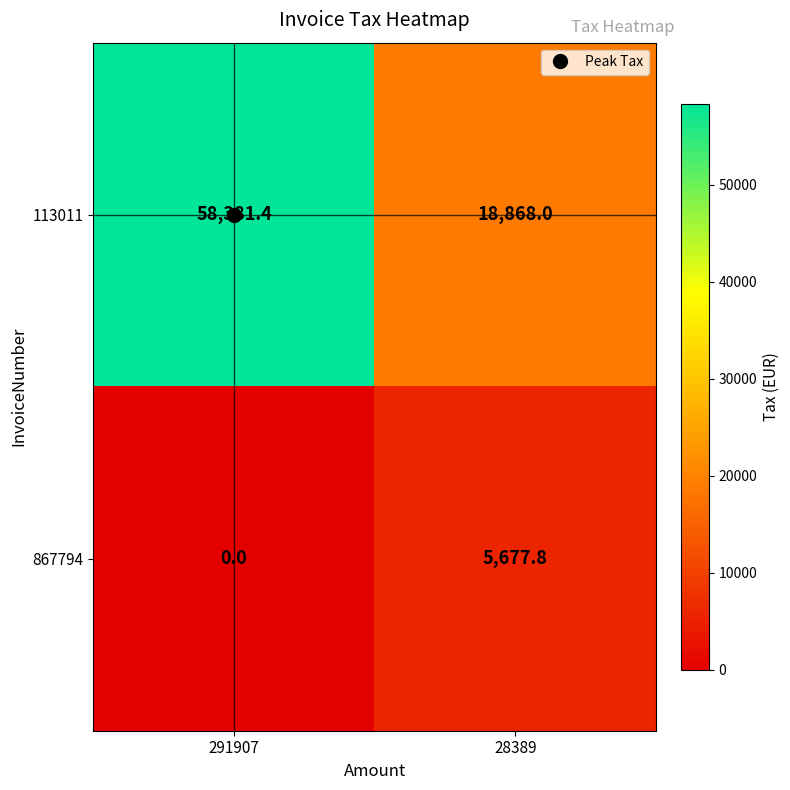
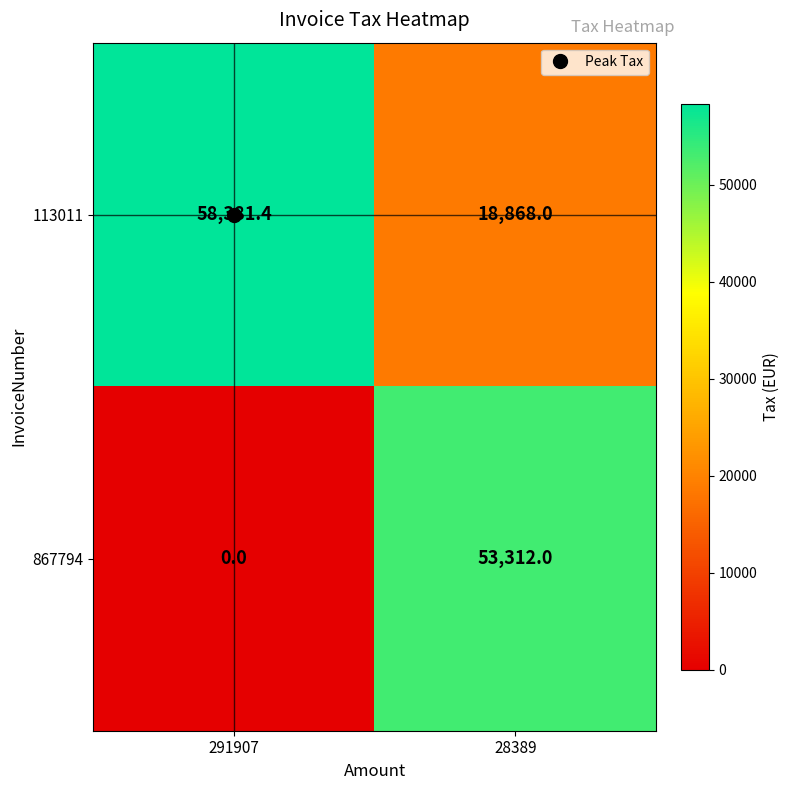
867794, 28389: 5,677.8 -> 53,312.0
